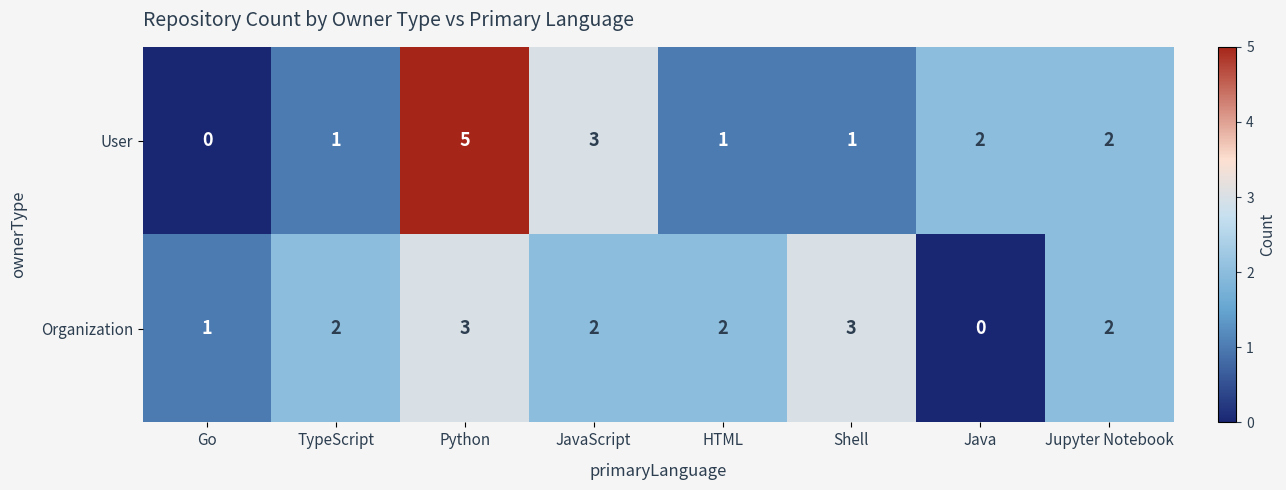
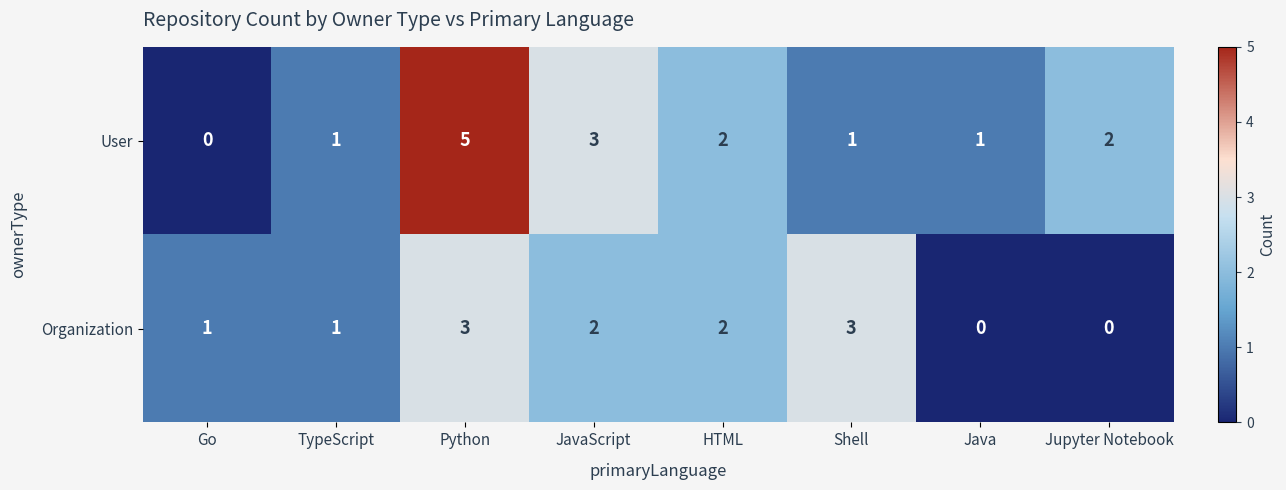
User, HTML: 1 -> 2
User, Java: 2 -> 1
Organization, TypeScript: 2 -> 1
Organization, Jupyter Notebook: 2 -> 0
